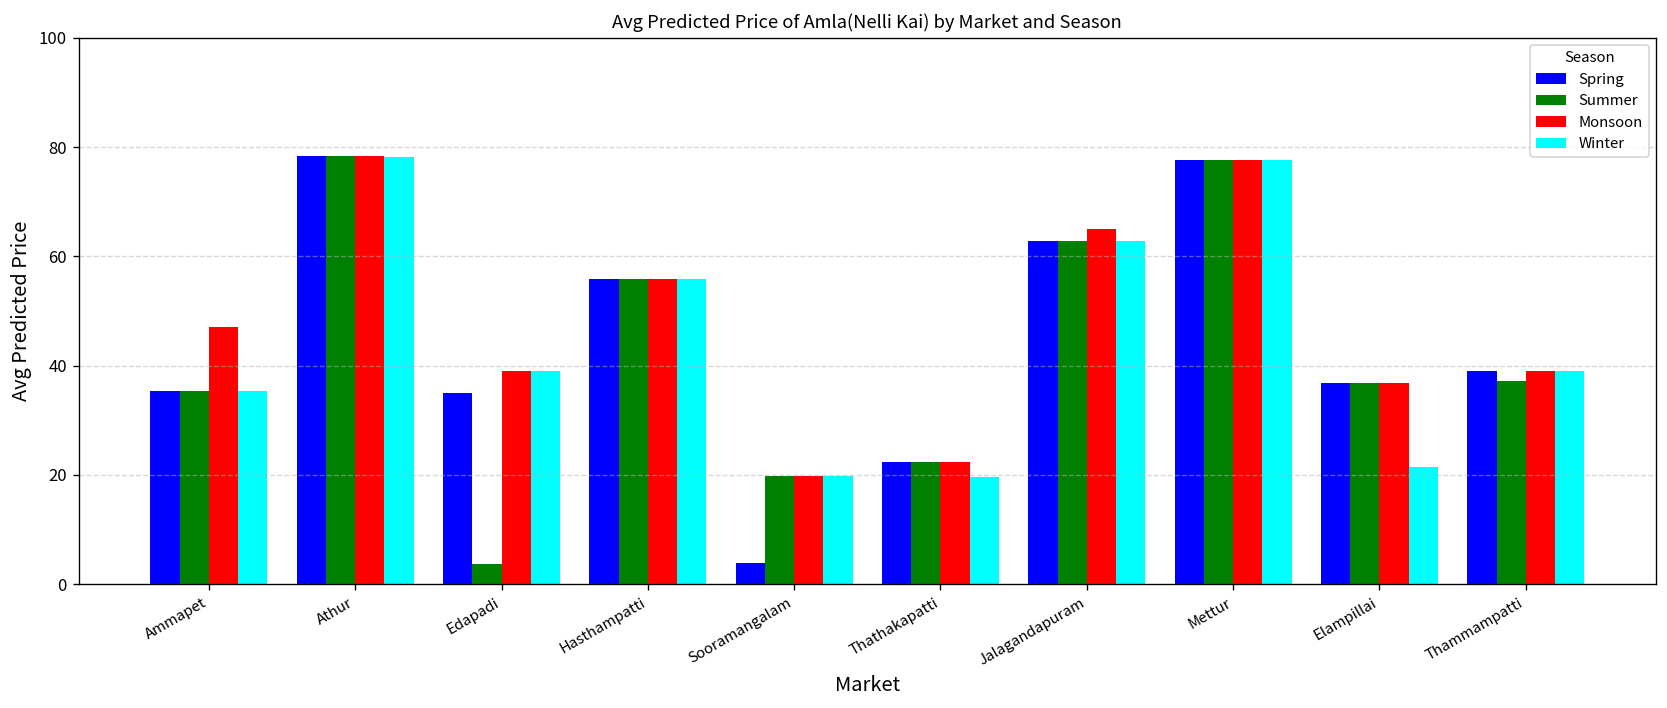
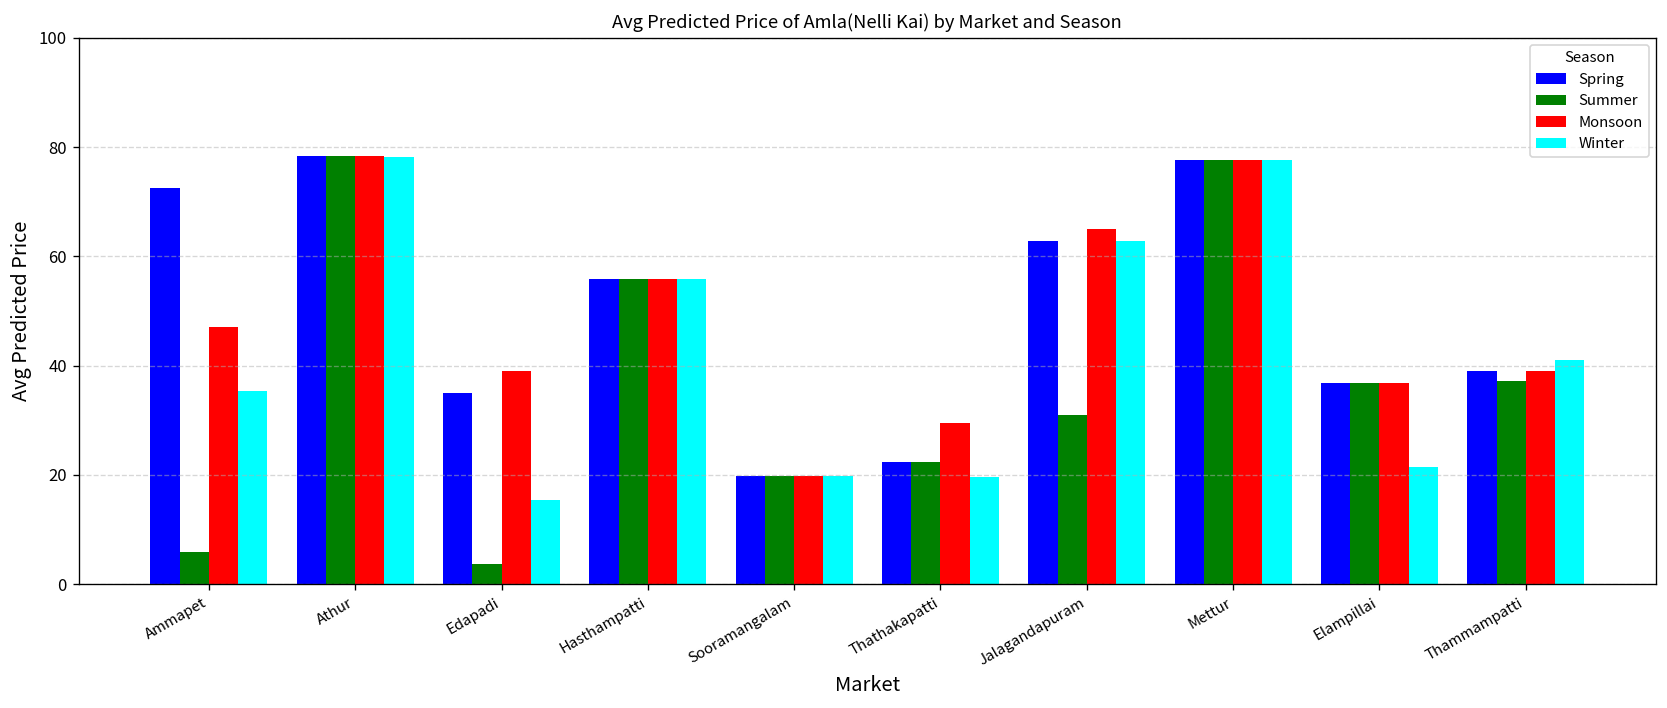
Spring, Ammapet: 35 -> 72
Summer, Ammapet: 35 -> 6
Winter, Edapadi: 39 -> 15
Spring, Sooramangalam: 4 -> 20
Monsoon, Thathakapatti: 22 -> 29
Summer, Jalagandapuram: 63 -> 31
Winter, Thammampatti: 39 -> 41
